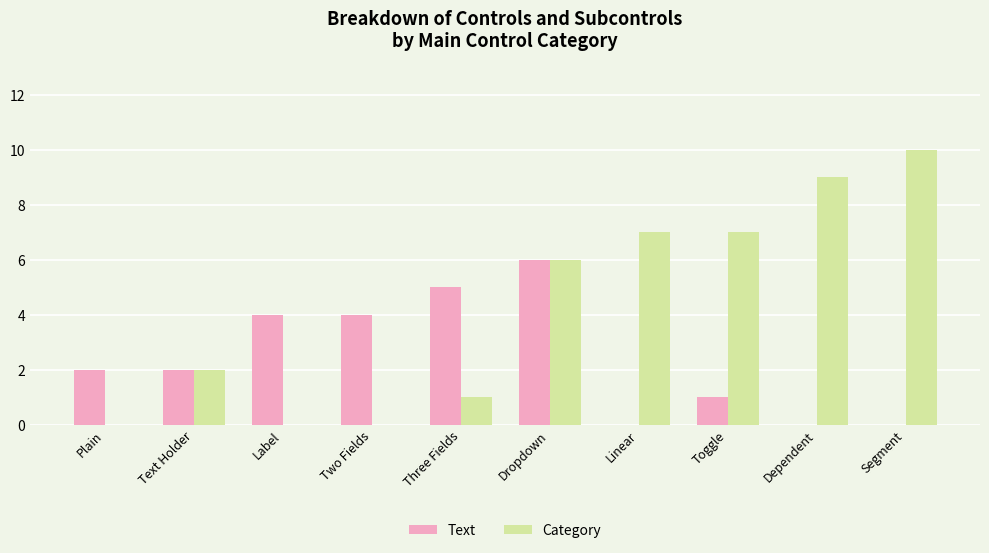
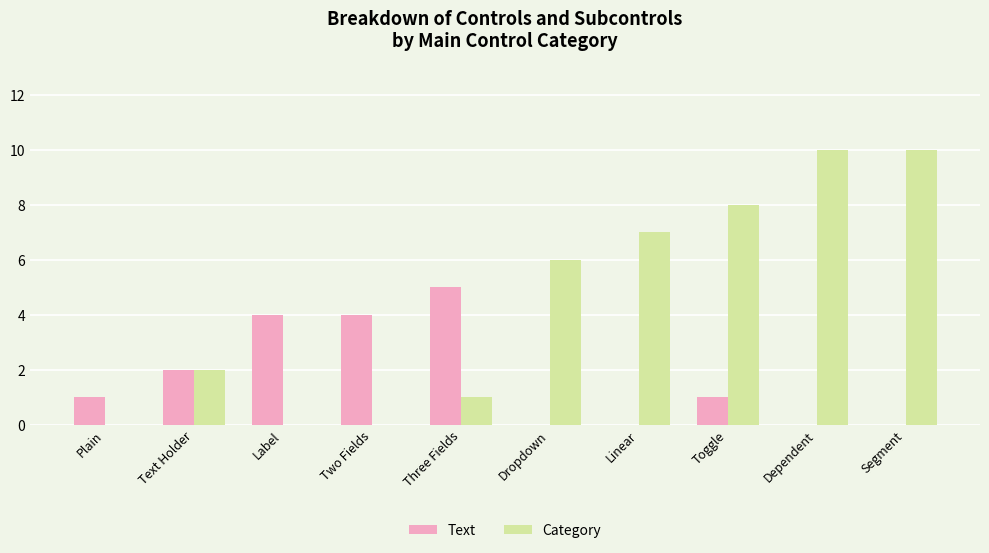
Text, Plain: 2 -> 1
Text, Dropdown: 6 -> 0
Category, Toggle: 7 -> 8
Category, Dependent: 9 -> 10
